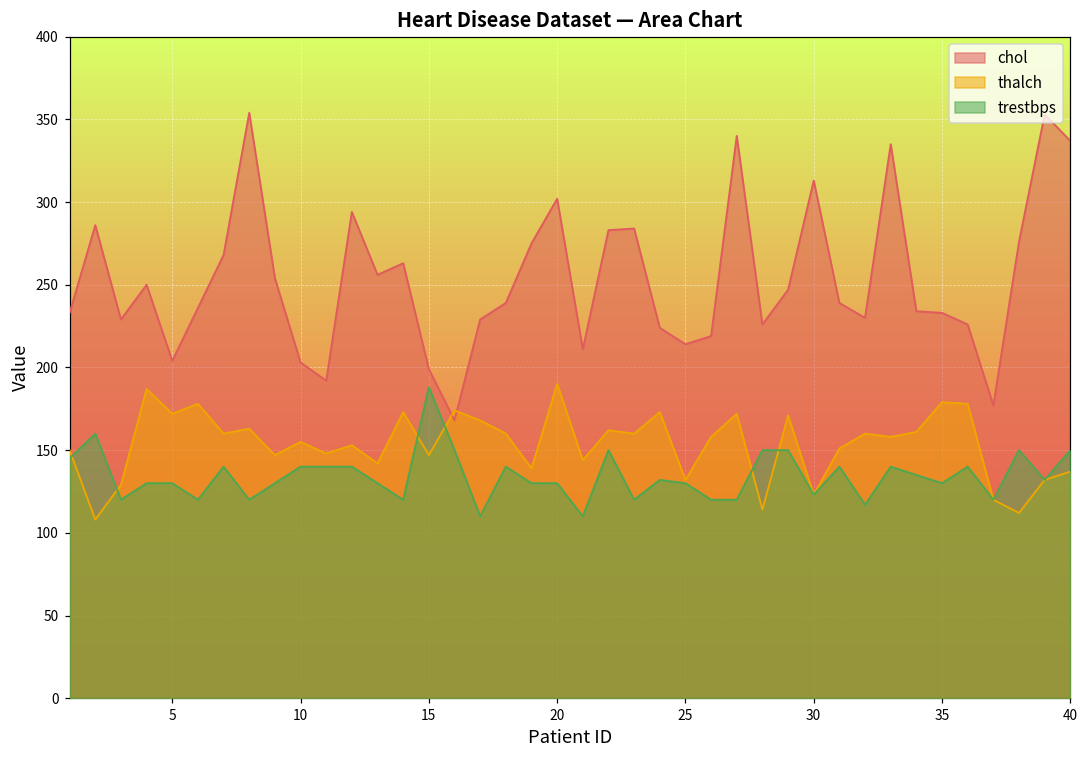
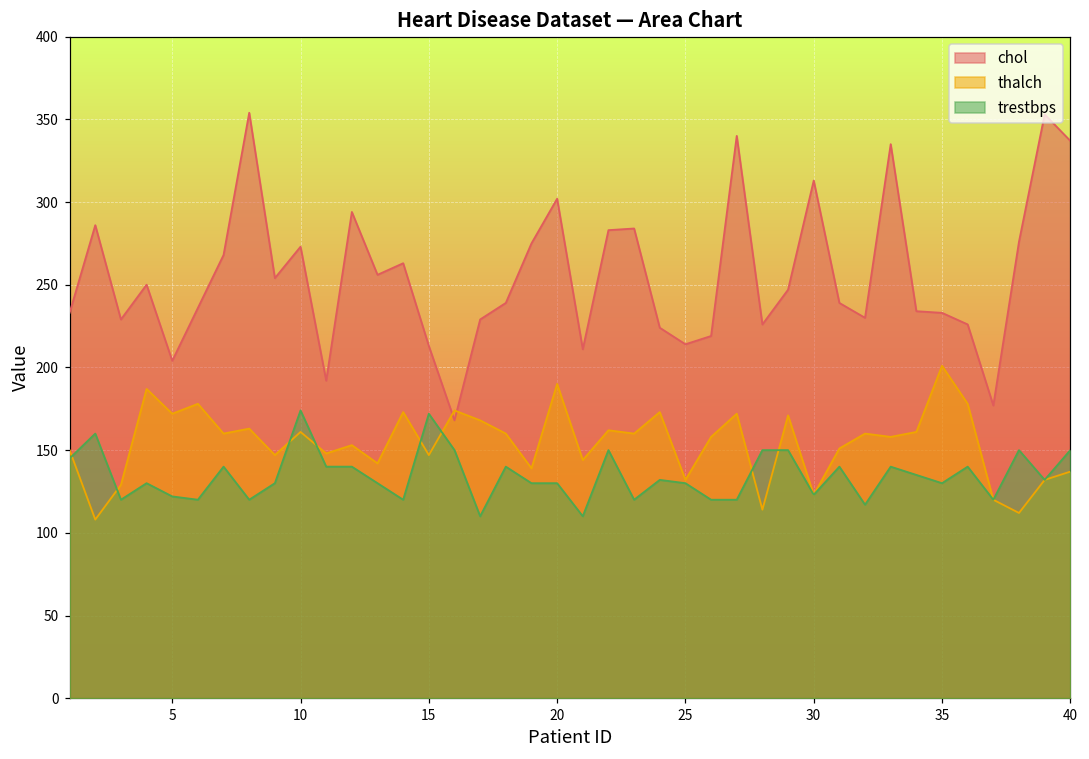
trestbps, 5: 130 -> 122
chol, 10: 203 -> 273
thalch, 10: 155 -> 161
trestbps, 10: 140 -> 174
chol, 15: 199 -> 213
trestbps, 15: 188 -> 172
thalch, 35: 179 -> 201
